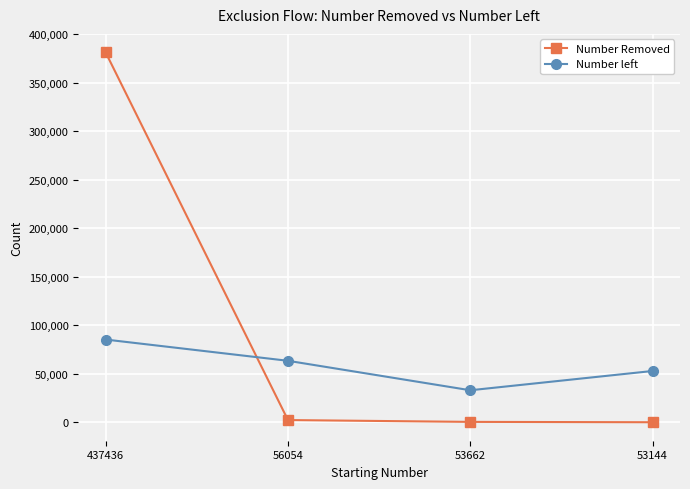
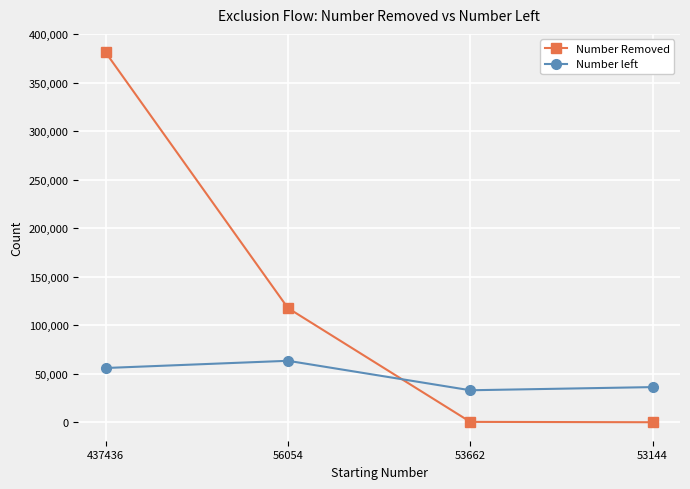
Number left, 437436: 90,000 -> 60,000
Number Removed, 56054: 0 -> 120,000
Number left, 53144: 50,000 -> 40,000
